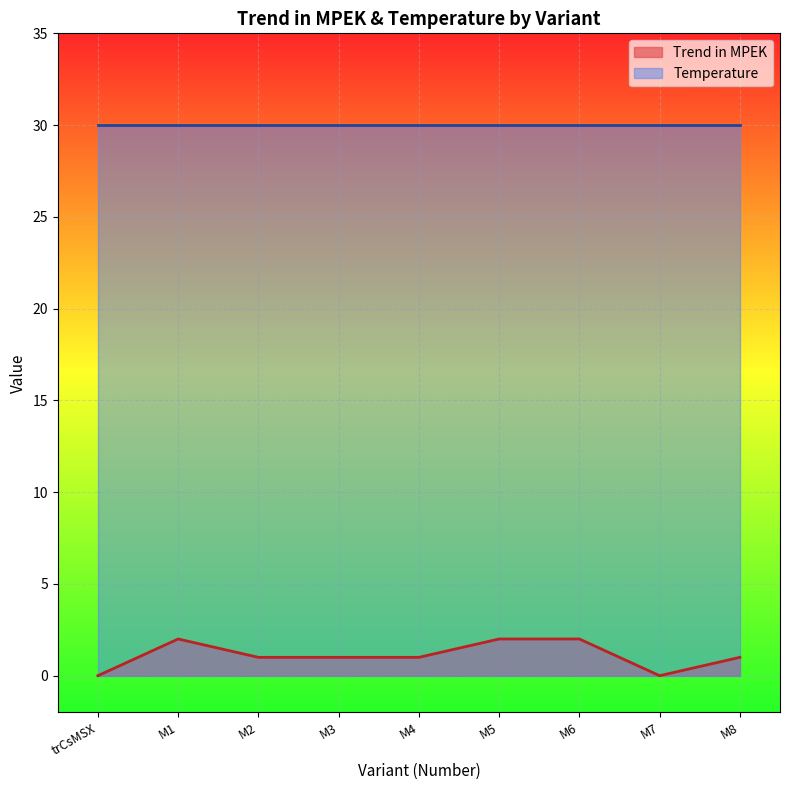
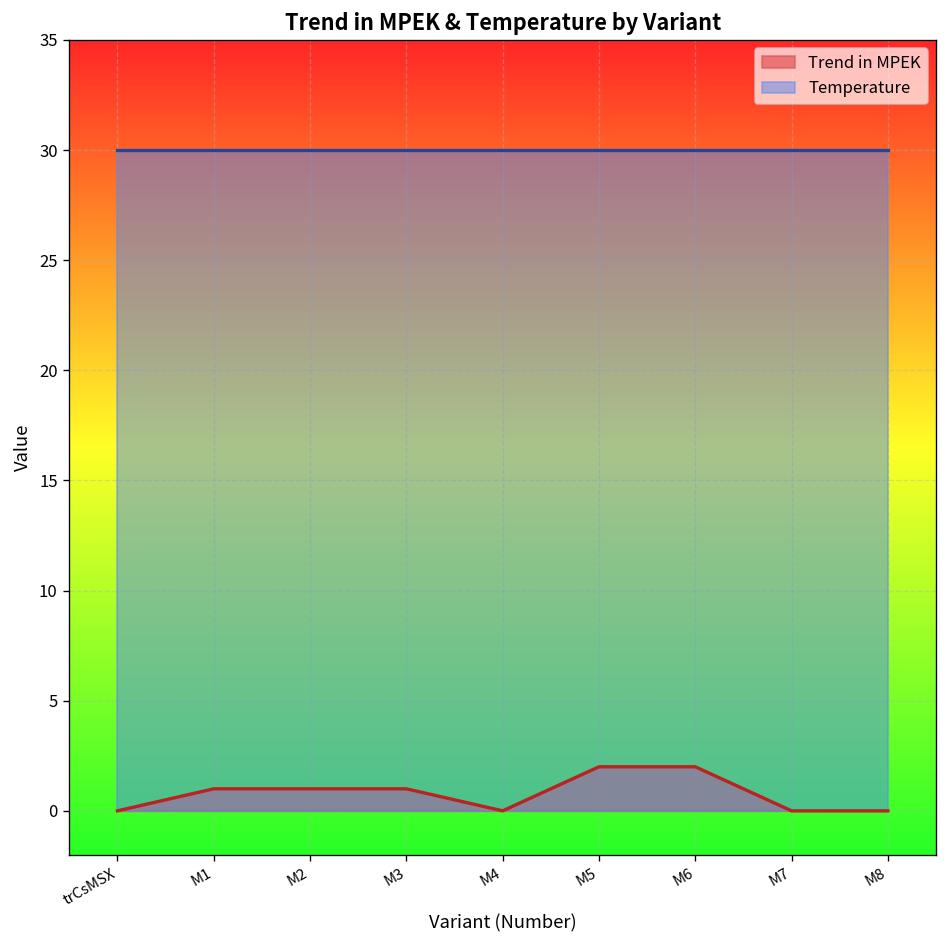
Trend in MPEK, M1: 2 -> 1
Trend in MPEK, M4: 1 -> 0
Trend in MPEK, M8: 1 -> 0
